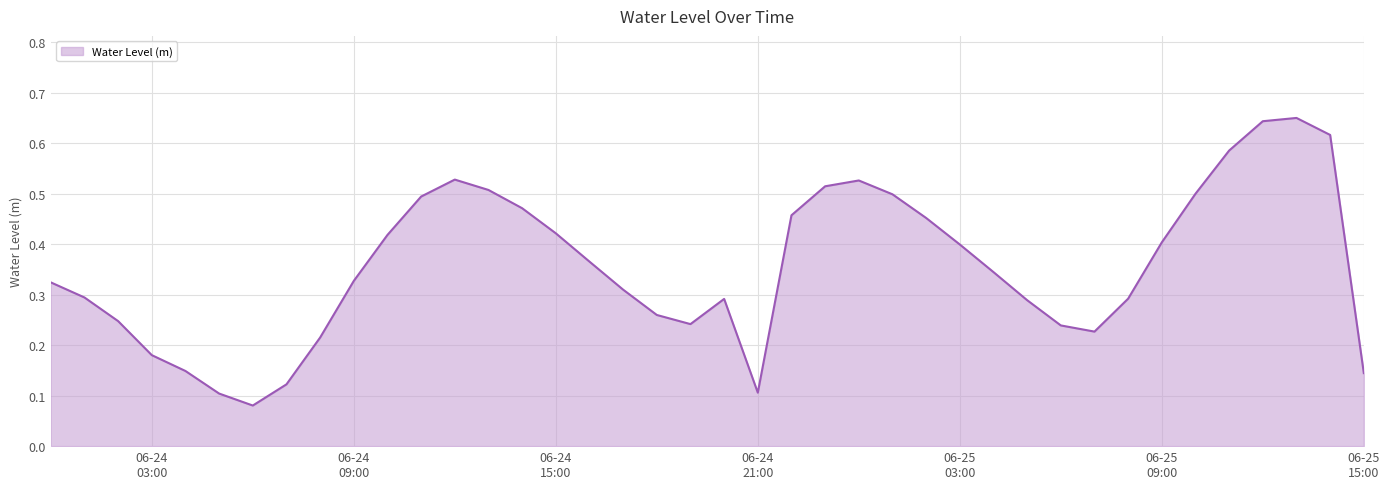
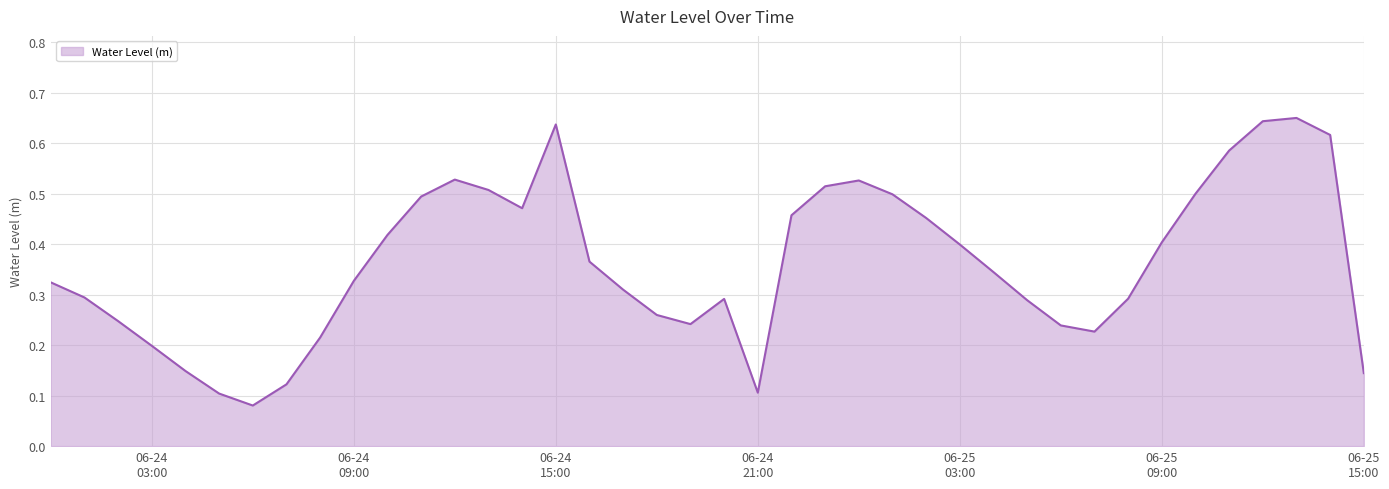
06-24 03:00: 0.18 -> 0.20
06-24 15:00: 0.42 -> 0.64
